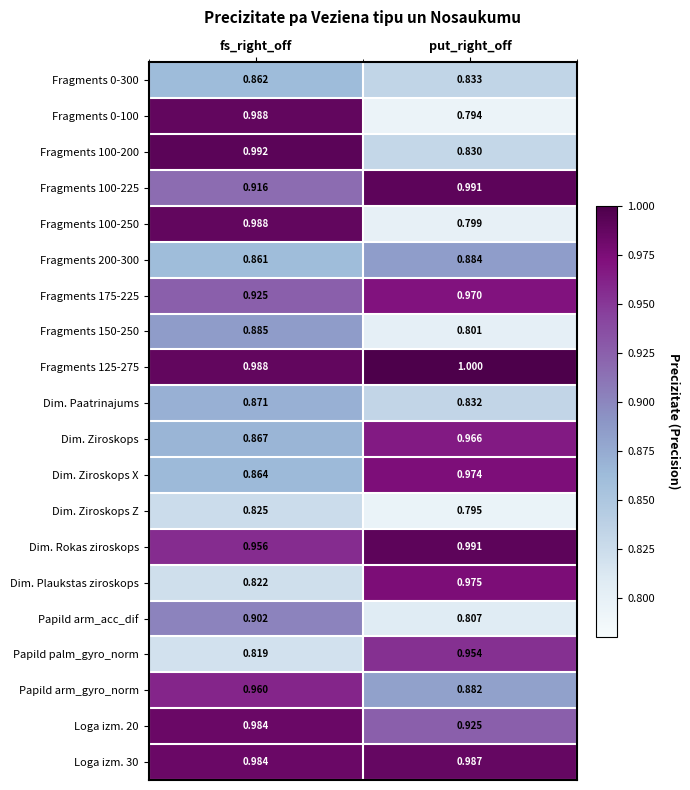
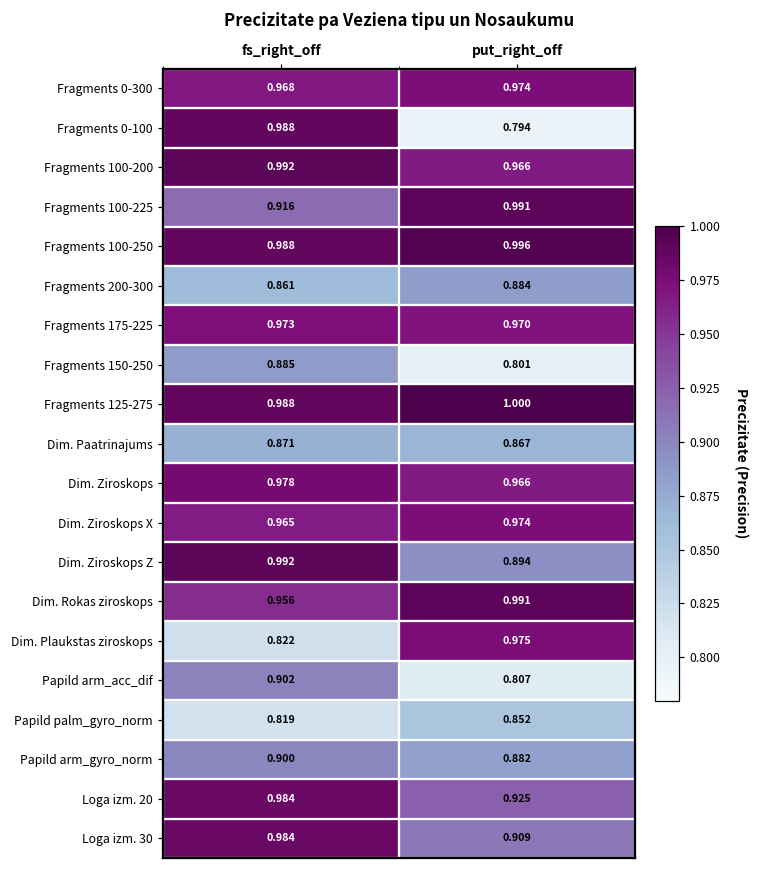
Fragments 0-300, fs_right_off: 0.862 -> 0.968
Fragments 0-300, put_right_off: 0.833 -> 0.974
Fragments 100-200, put_right_off: 0.830 -> 0.966
Fragments 100-250, put_right_off: 0.799 -> 0.996
Fragments 175-225, fs_right_off: 0.925 -> 0.973
Dim. Paatrinajums, put_right_off: 0.832 -> 0.867
Dim. Ziroskops, fs_right_off: 0.867 -> 0.978
Dim. Ziroskops X, fs_right_off: 0.864 -> 0.965
Dim. Ziroskops Z, fs_right_off: 0.825 -> 0.992
Dim. Ziroskops Z, put_right_off: 0.795 -> 0.894
Papild palm_gyro_norm, put_right_off: 0.954 -> 0.852
Papild arm_gyro_norm, fs_right_off: 0.960 -> 0.900
Loga izm. 30, put_right_off: 0.987 -> 0.909
